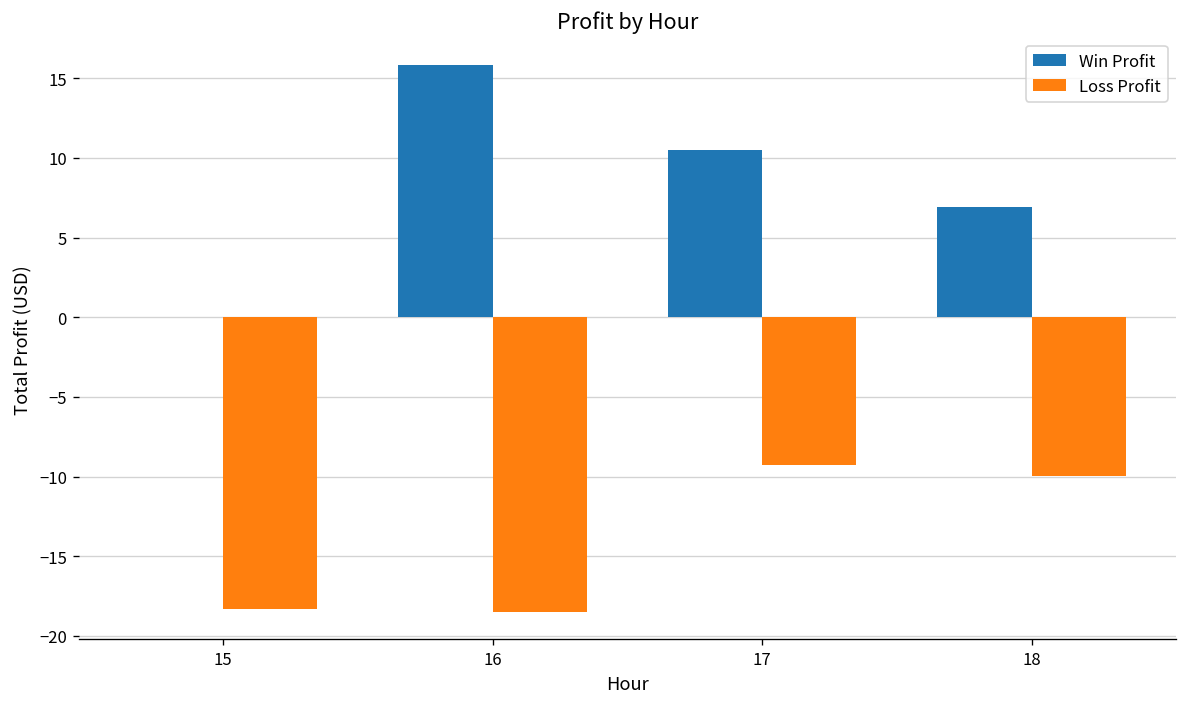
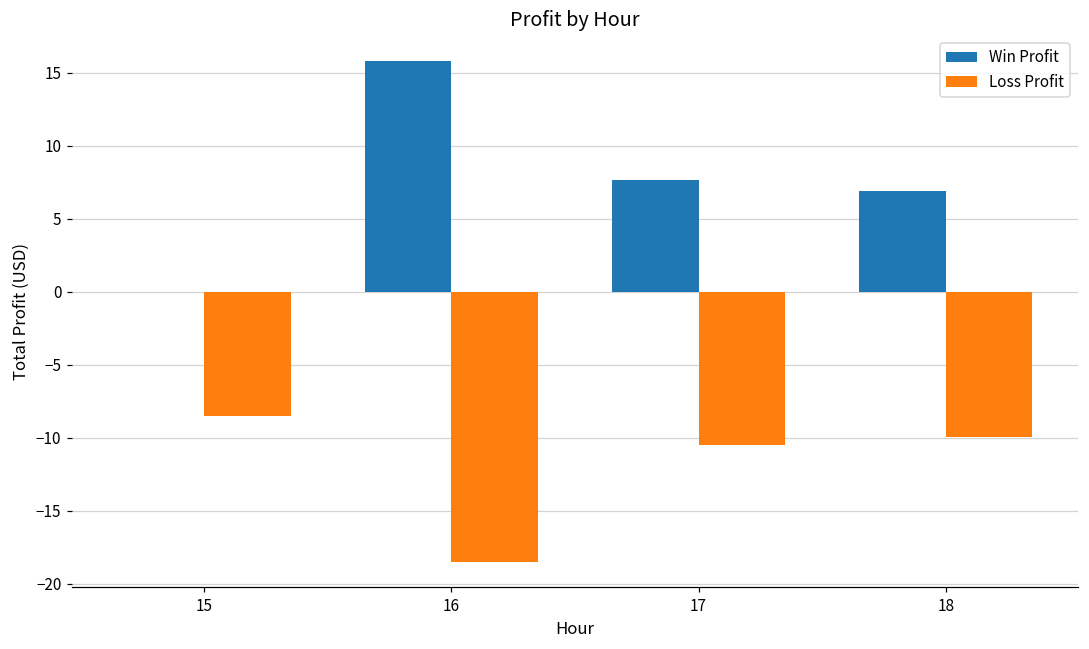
Loss Profit, 15: -18.3 -> -8.5
Win Profit, 17: 10.5 -> 7.7
Loss Profit, 17: -9.3 -> -10.5
